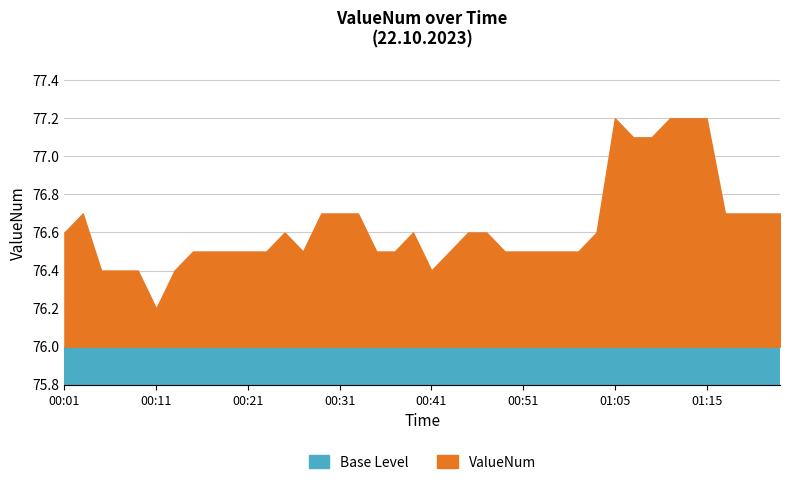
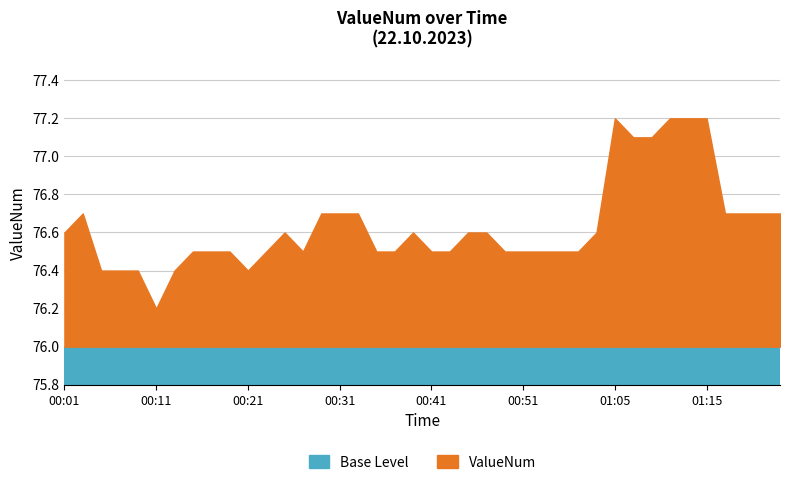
ValueNum, 00:21: 76.5 -> 76.4
ValueNum, 00:41: 76.4 -> 76.5
